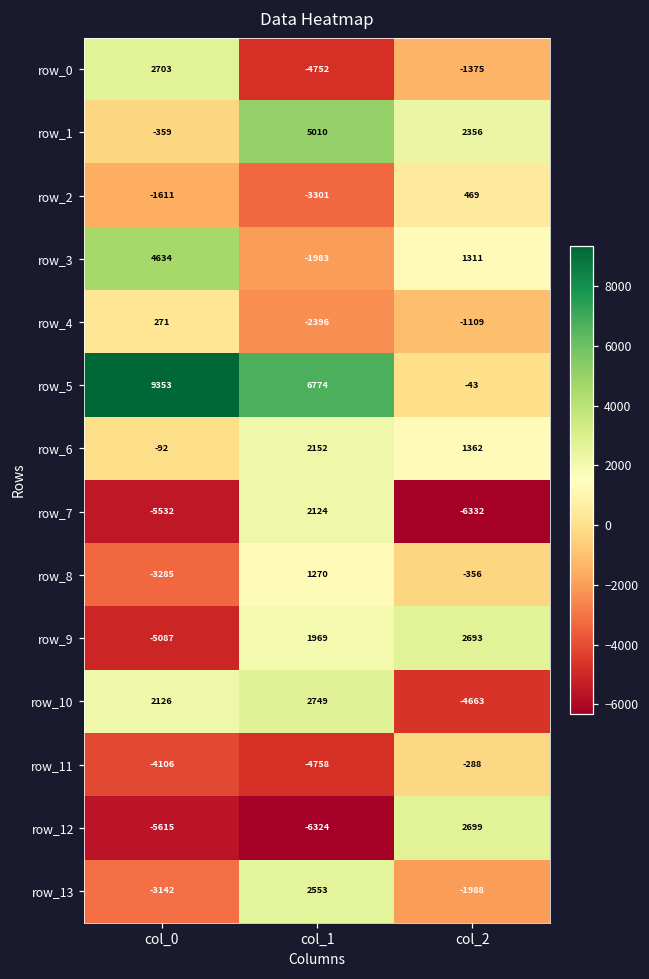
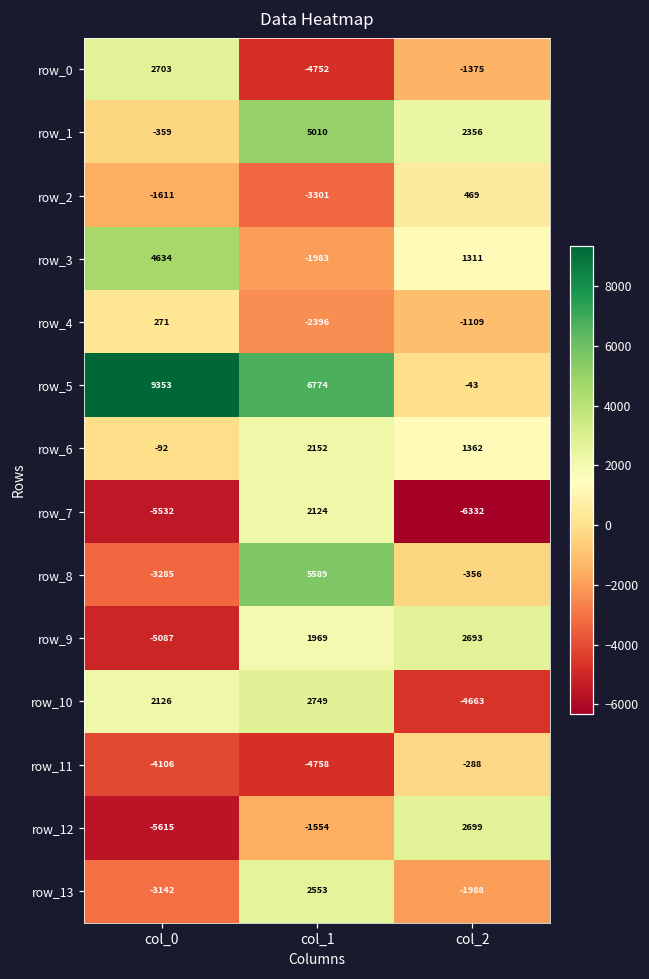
row_8, col_1: 1270 -> 5589
row_12, col_1: -6324 -> -1554
